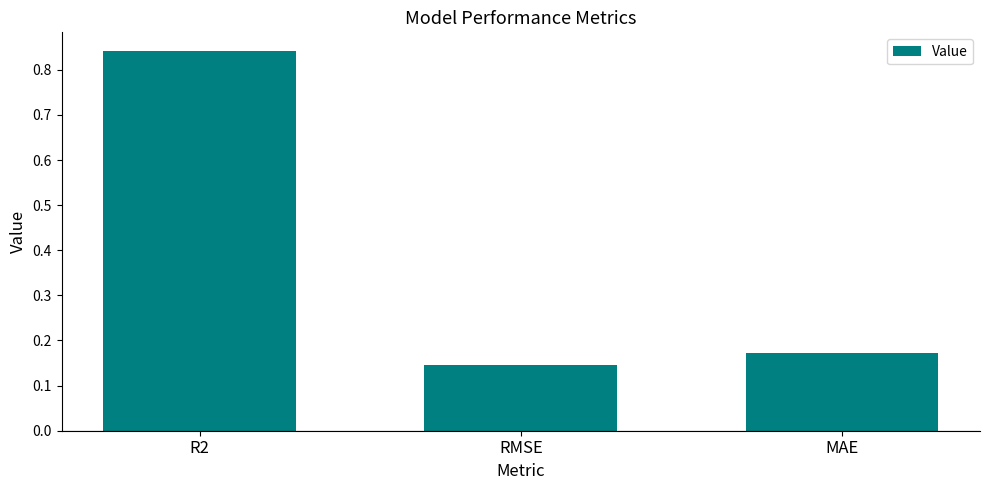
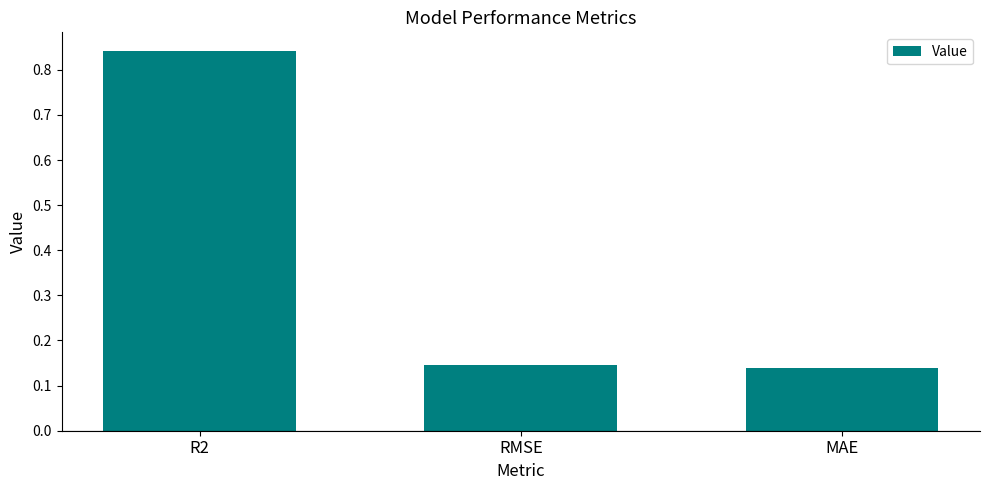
MAE: 0.17 -> 0.14
